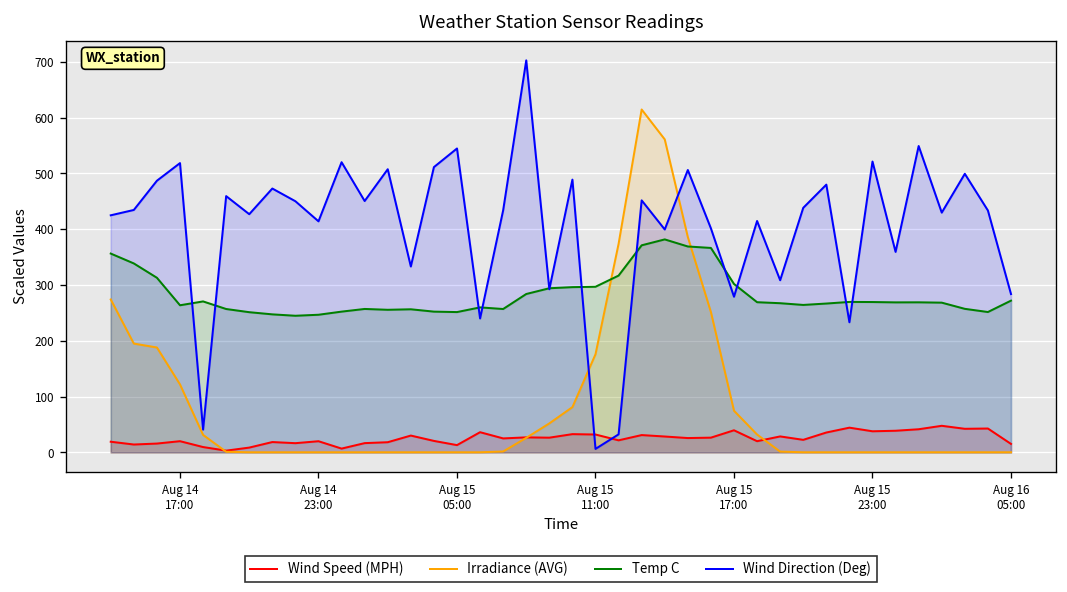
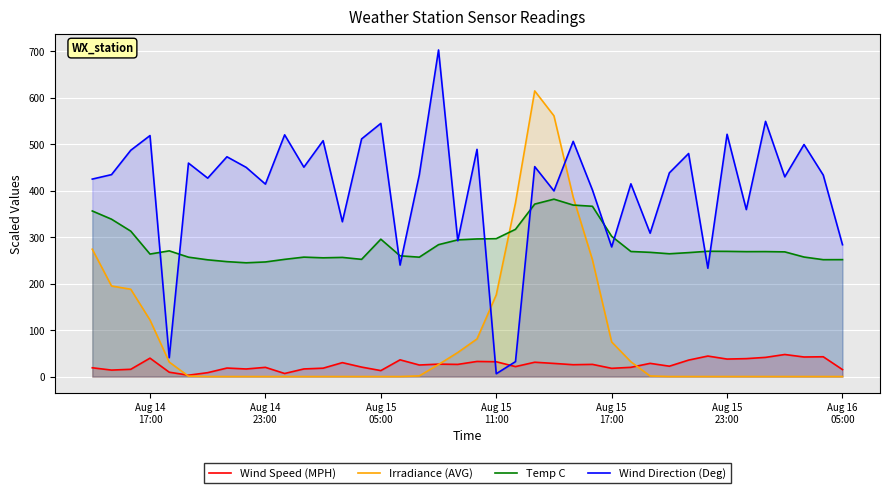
Wind Speed (MPH), Aug 14 17:00: 20 -> 40
Temp C, Aug 15 05:00: 250 -> 300
Wind Speed (MPH), Aug 15 17:00: 40 -> 20
Temp C, Aug 16 05:00: 270 -> 250
